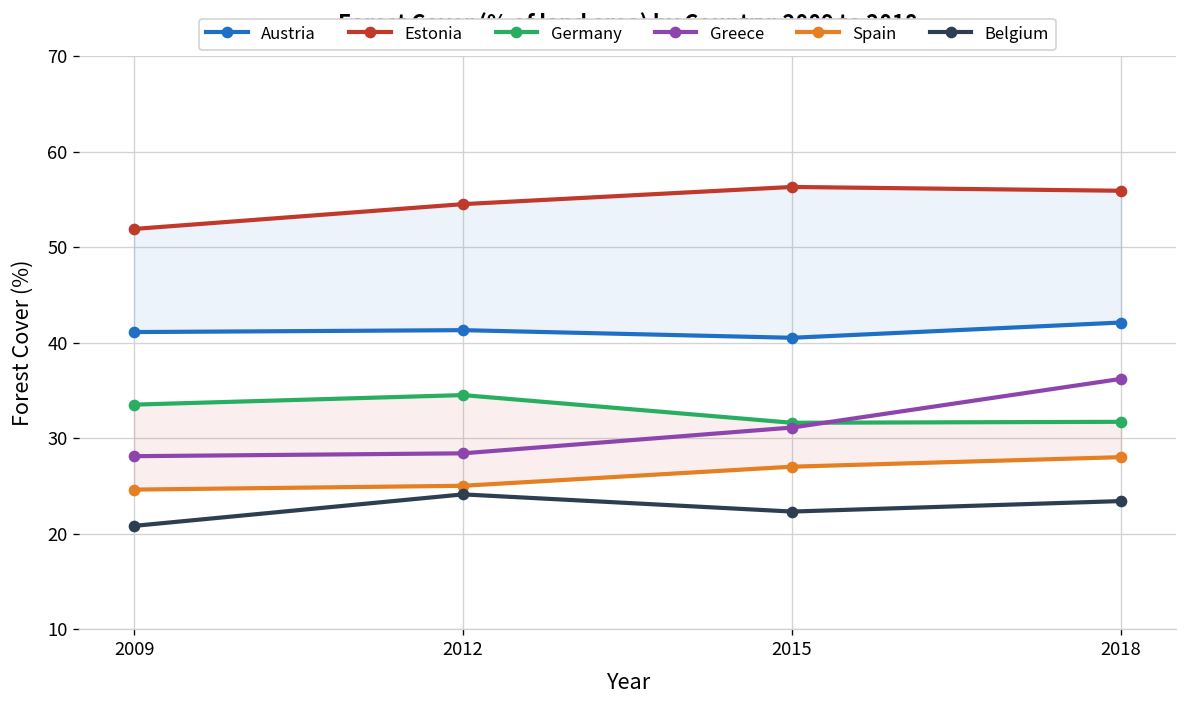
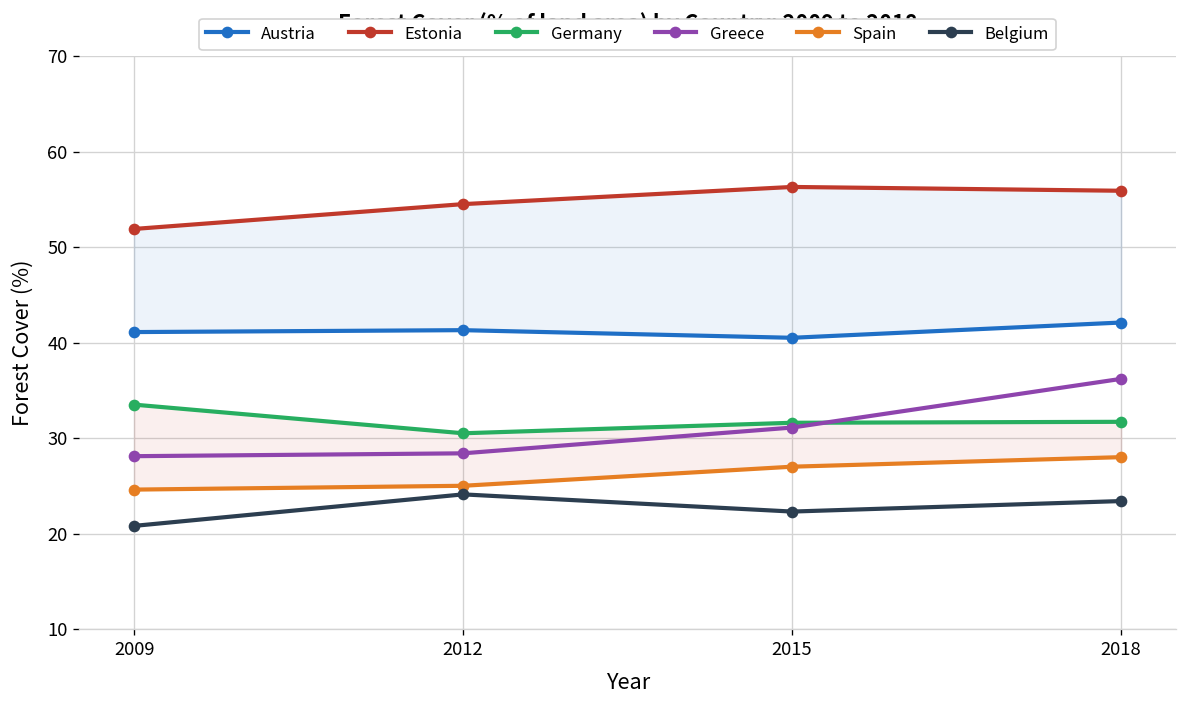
Germany, 2012: 35 -> 31
